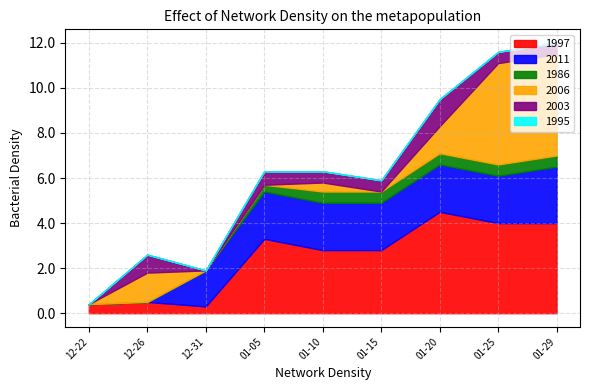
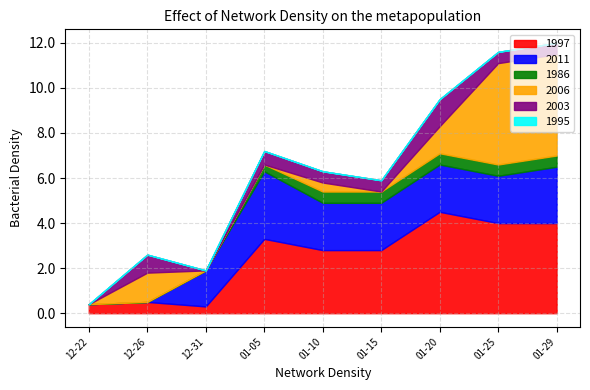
2011, 01-05: 2.1 -> 3.0
